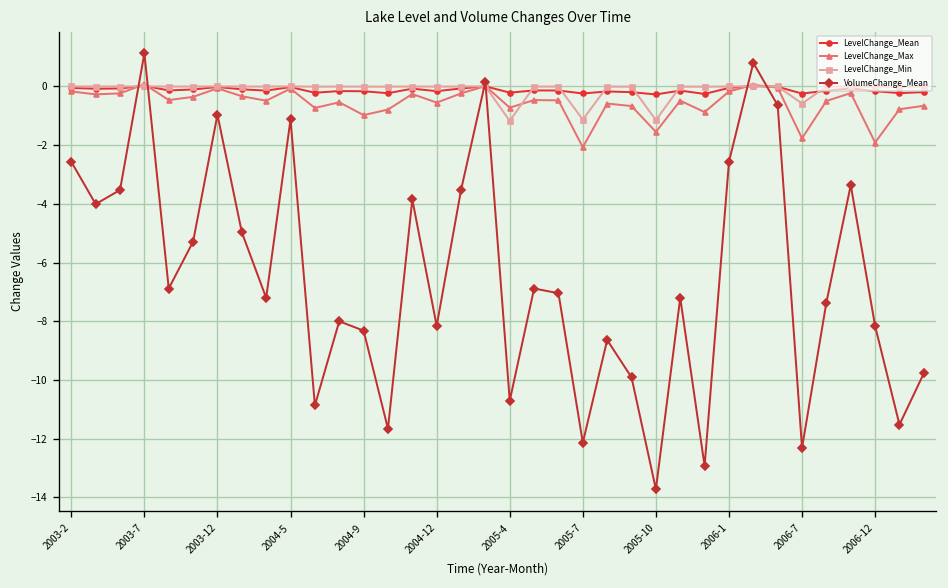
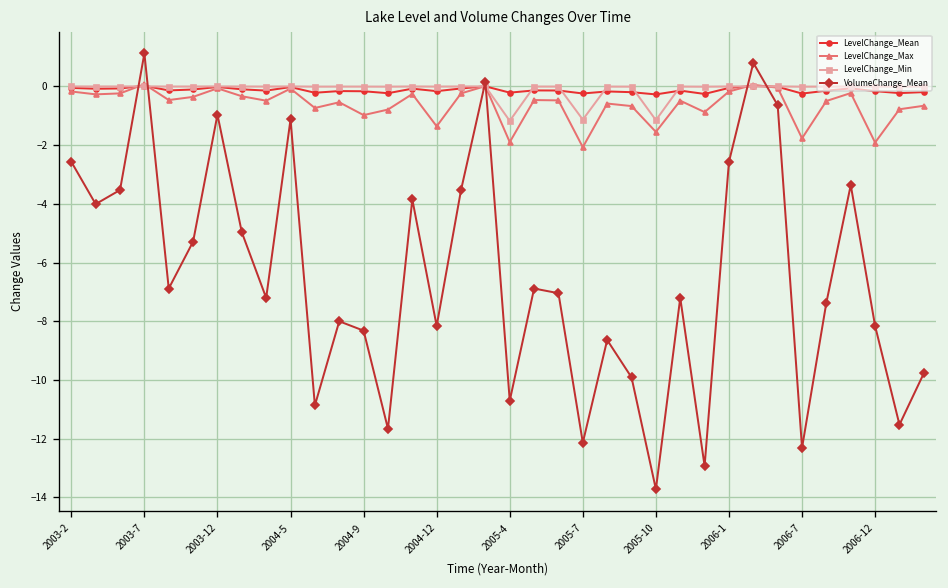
LevelChange_Max, 2004-12: -0.6 -> -1.4
LevelChange_Max, 2005-4: -0.7 -> -1.9
LevelChange_Min, 2006-7: -0.6 -> 0.0
